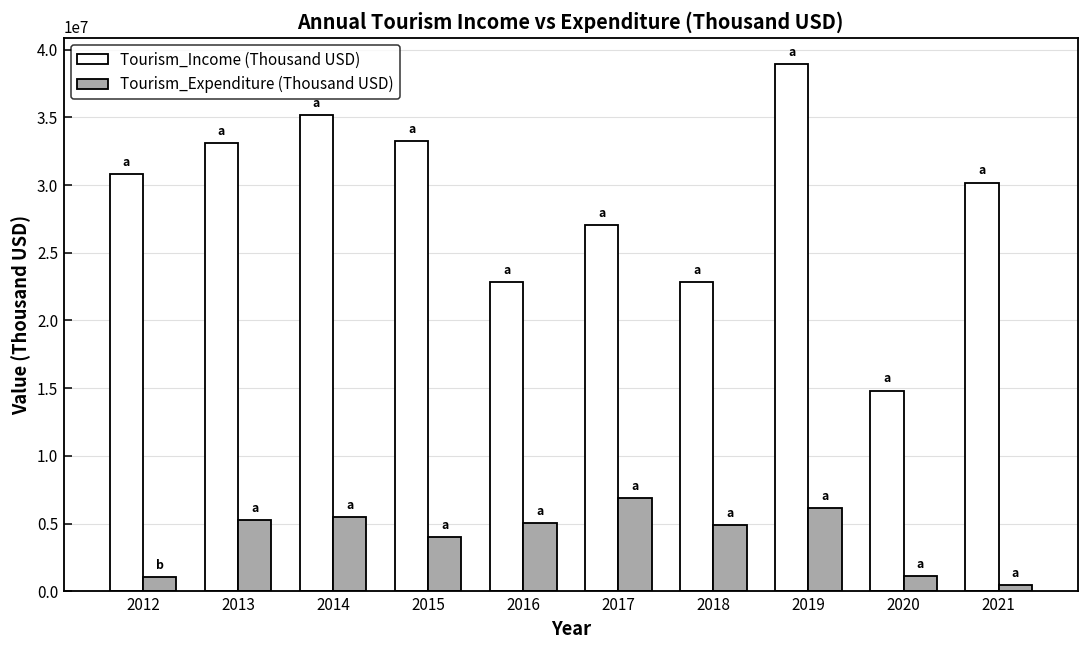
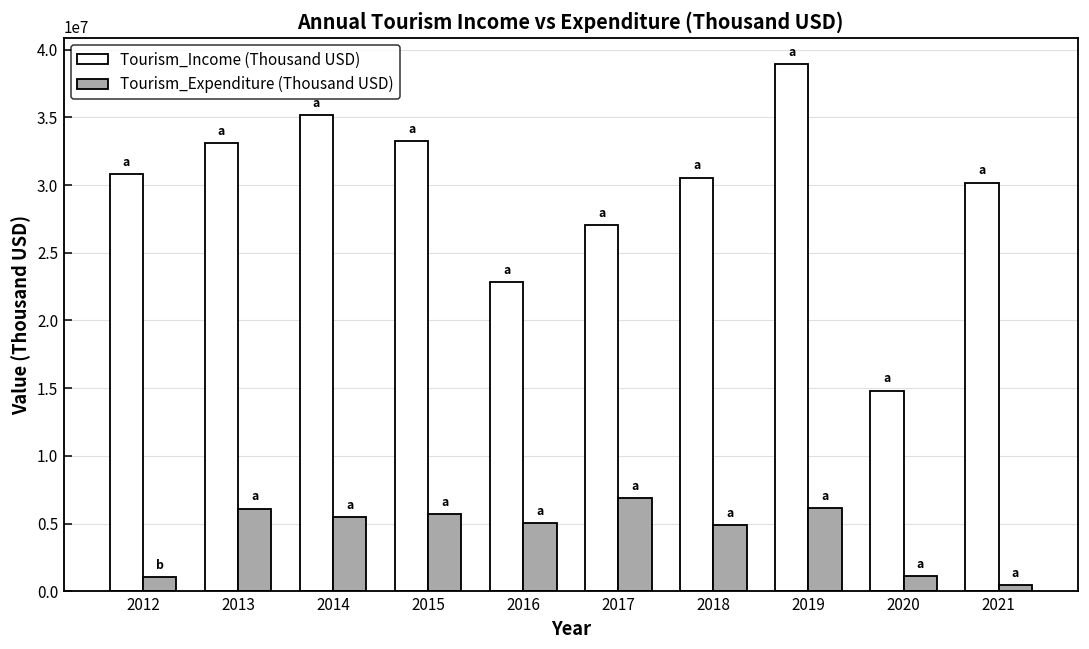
Tourism_Expenditure (Thousand USD), 2013: 5300000 -> 6100000
Tourism_Expenditure (Thousand USD), 2015: 4000000 -> 5700000
Tourism_Income (Thousand USD), 2018: 22800000 -> 30500000
